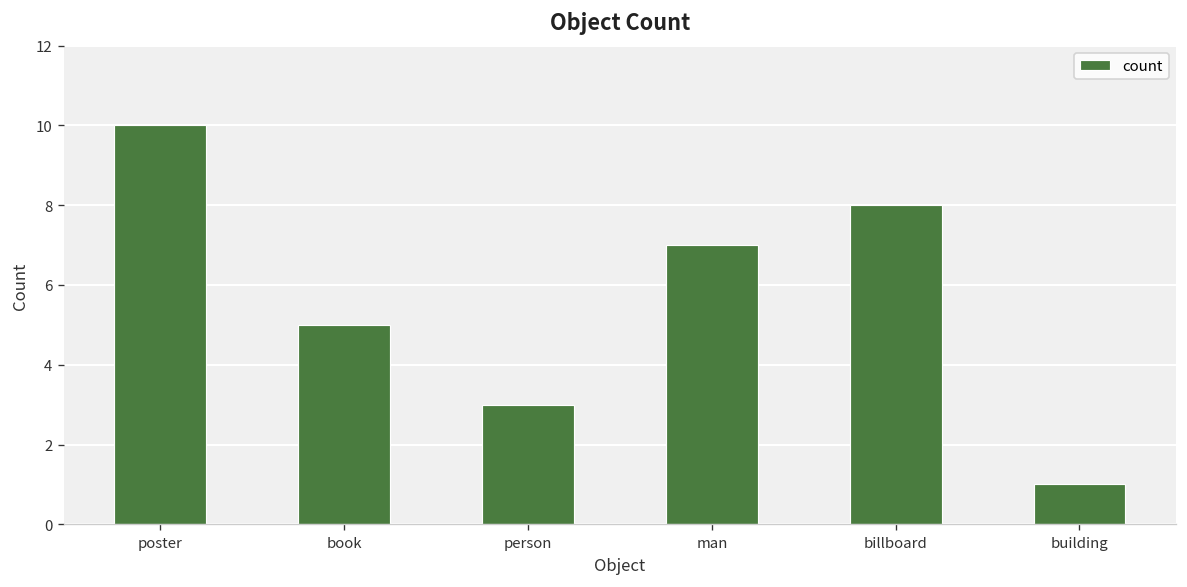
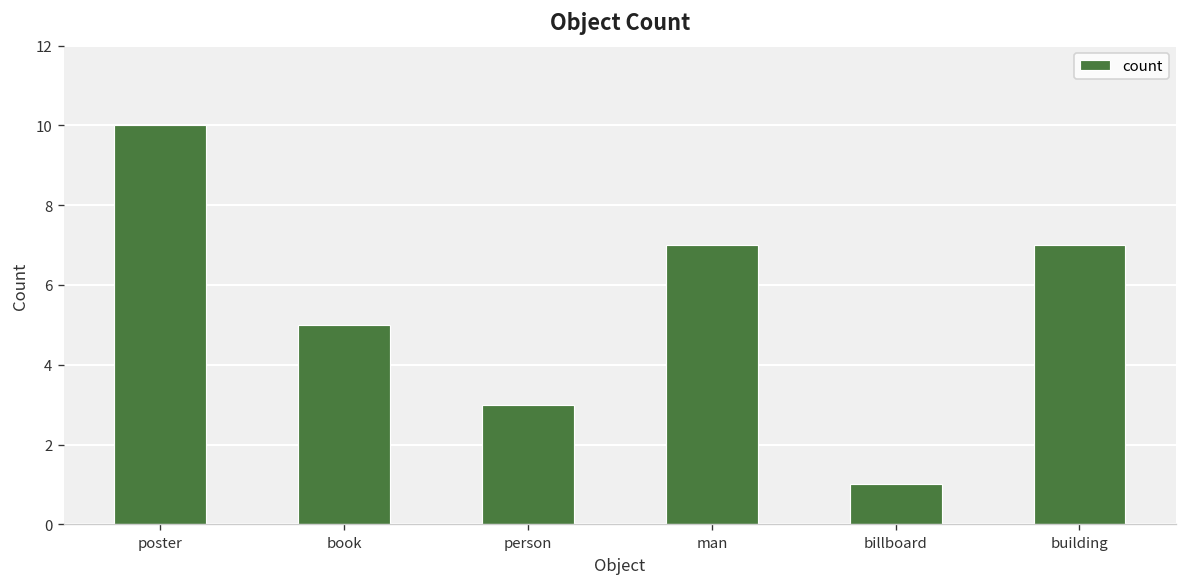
billboard: 8 -> 1
building: 1 -> 7
